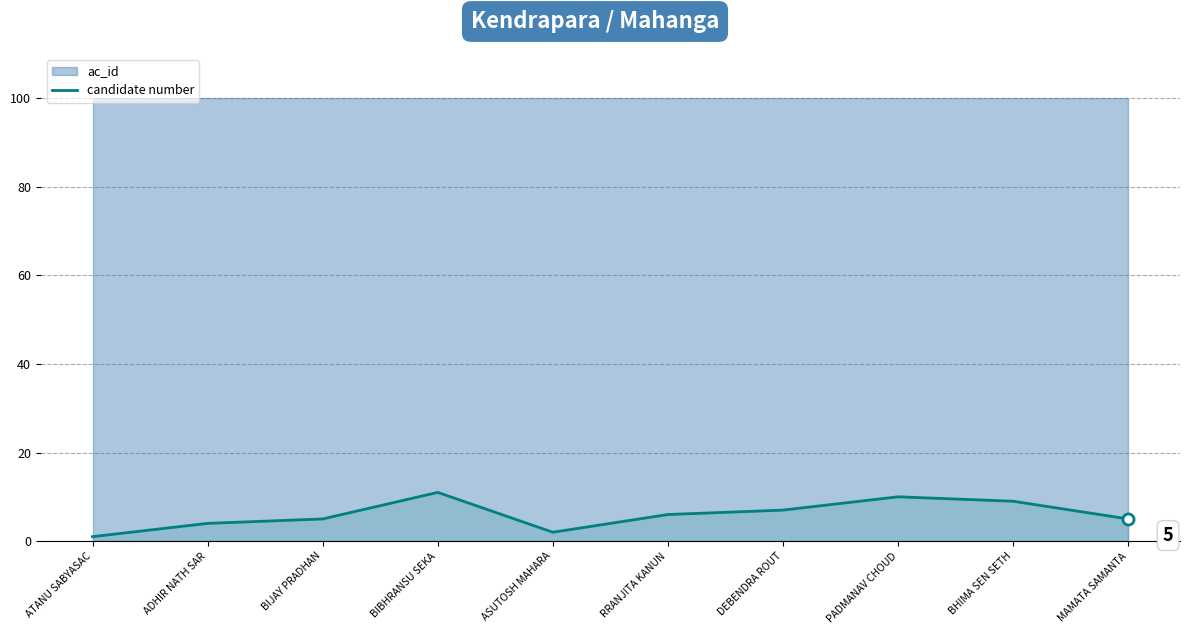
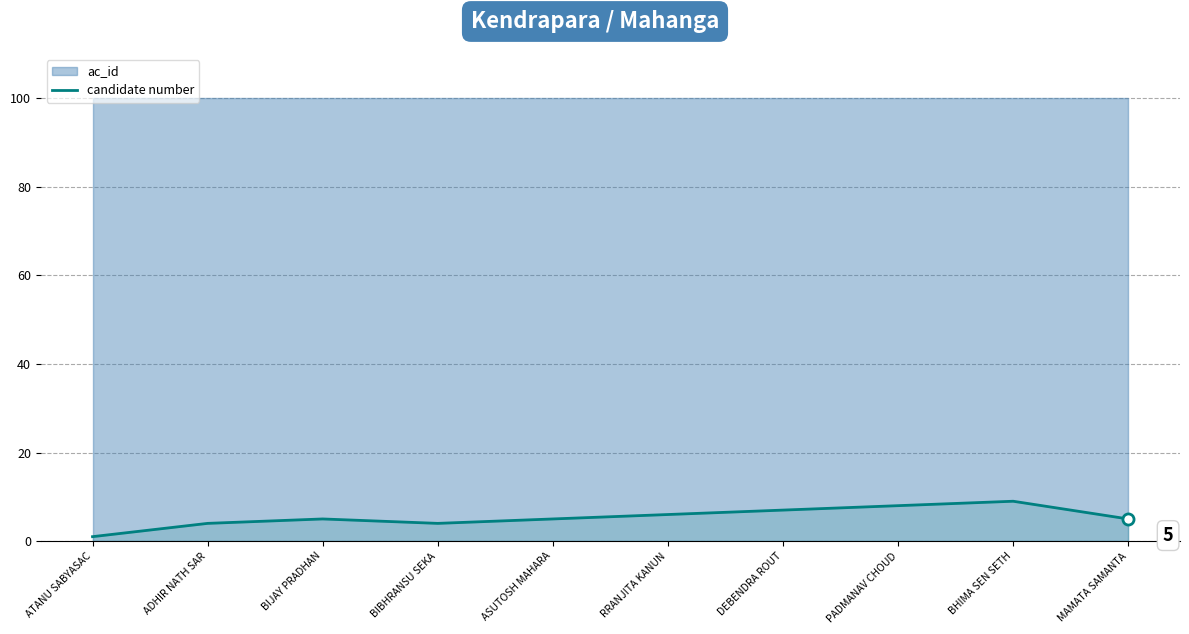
candidate number, BIBHRANSU SEKA: 11 -> 4
candidate number, ASUTOSH MAHARA: 2 -> 5
candidate number, PADMANAV CHOUD: 10 -> 8
